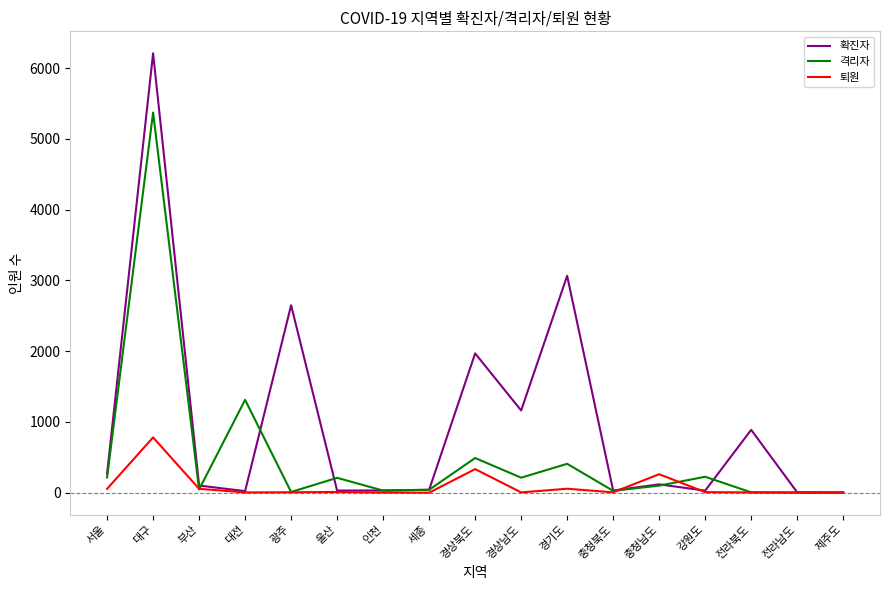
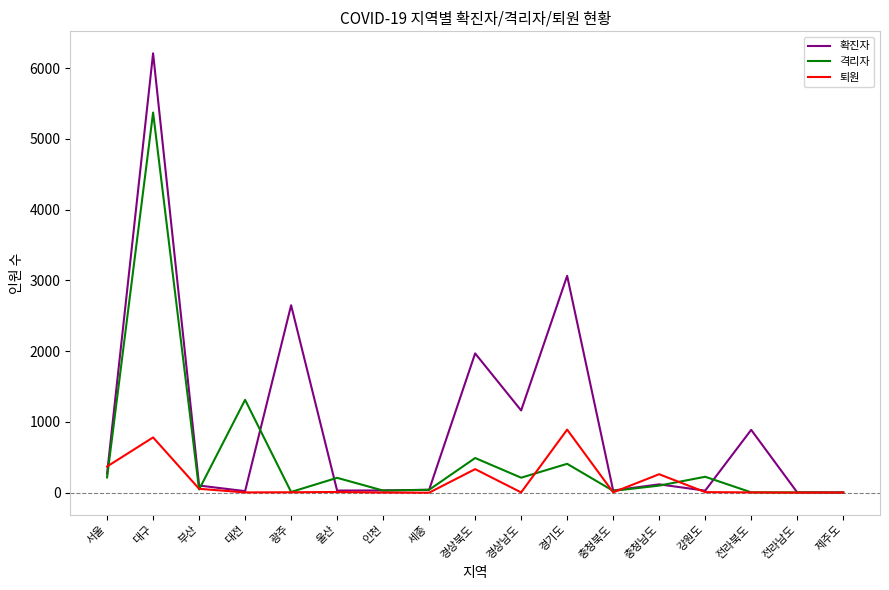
퇴원, 서울: 100 -> 400
퇴원, 경기도: 100 -> 900
